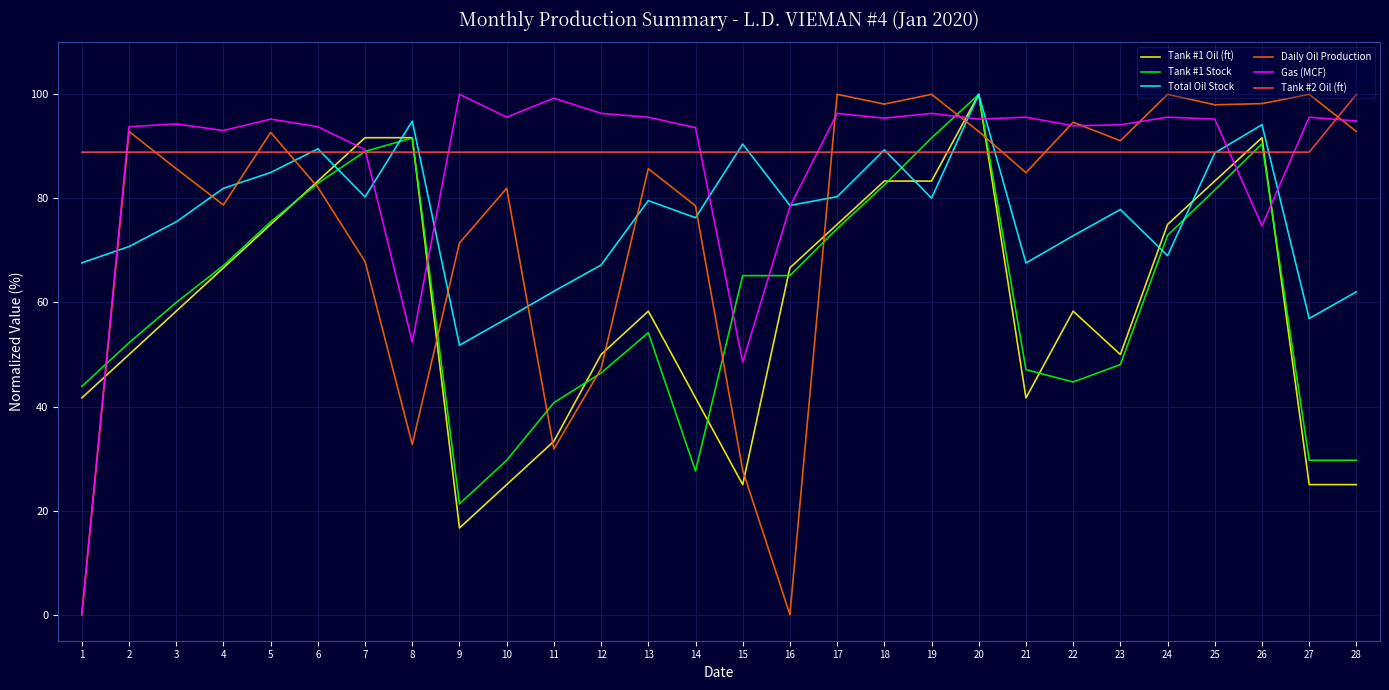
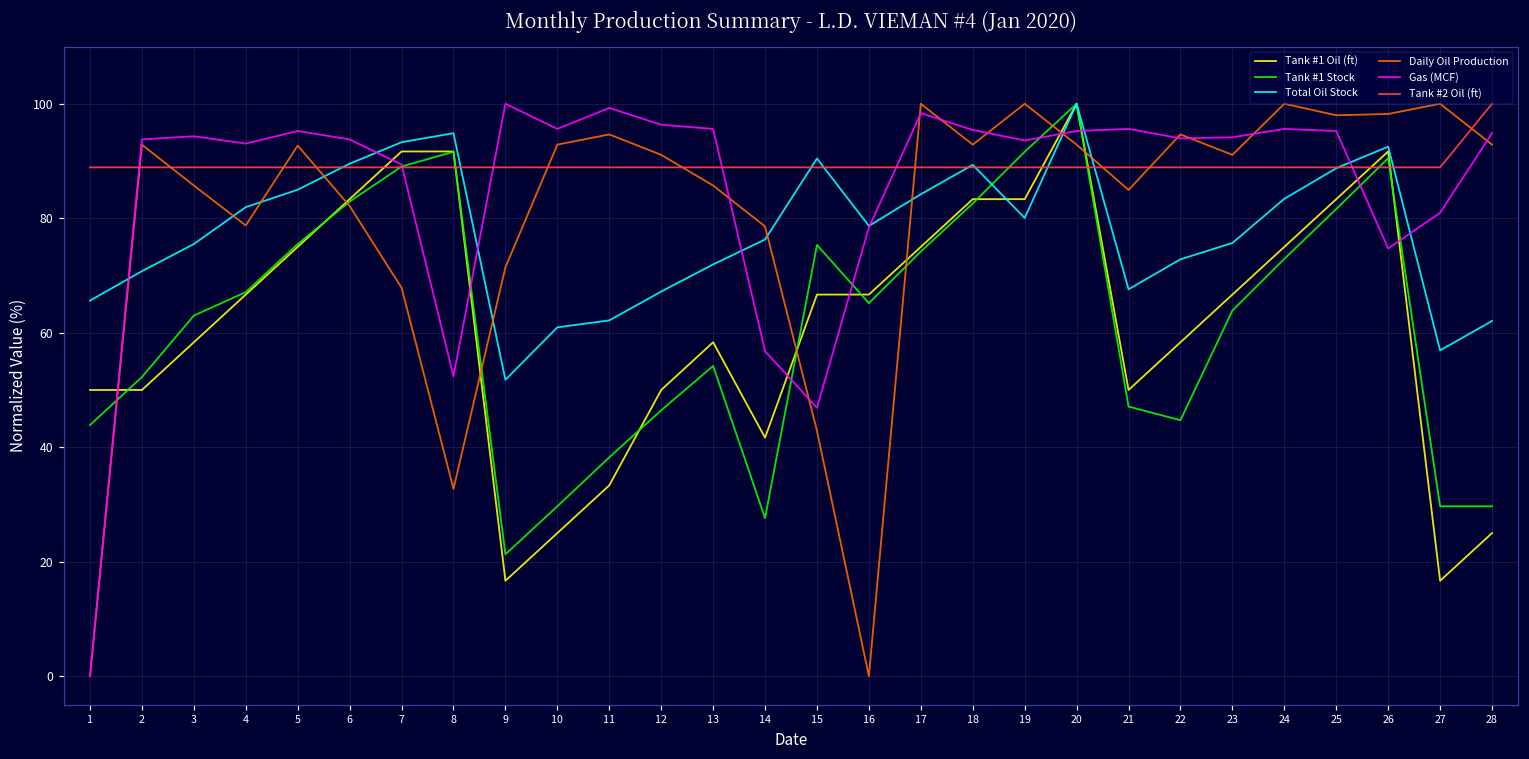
Tank #1 Oil (ft), 1: 42 -> 50
Total Oil Stock, 1: 68 -> 66
Tank #1 Stock, 3: 60 -> 63
Total Oil Stock, 7: 80 -> 93
Total Oil Stock, 10: 57 -> 61
Daily Oil Production, 10: 82 -> 93
Tank #1 Stock, 11: 41 -> 38
Daily Oil Production, 11: 32 -> 95
Daily Oil Production, 12: 47 -> 91
Total Oil Stock, 13: 80 -> 72
Gas (MCF), 14: 94 -> 57
Tank #1 Oil (ft), 15: 25 -> 67
Tank #1 Stock, 15: 65 -> 75
Daily Oil Production, 15: 28 -> 43
Gas (MCF), 15: 49 -> 47
Total Oil Stock, 17: 80 -> 84
Gas (MCF), 17: 96 -> 98
Daily Oil Production, 18: 98 -> 93
Gas (MCF), 19: 96 -> 94
Tank #1 Oil (ft), 21: 42 -> 50
Tank #1 Oil (ft), 23: 50 -> 67
Tank #1 Stock, 23: 48 -> 64
Total Oil Stock, 23: 78 -> 76
Total Oil Stock, 24: 69 -> 83
Total Oil Stock, 26: 94 -> 93
Tank #1 Oil (ft), 27: 25 -> 17
Gas (MCF), 27: 96 -> 81
